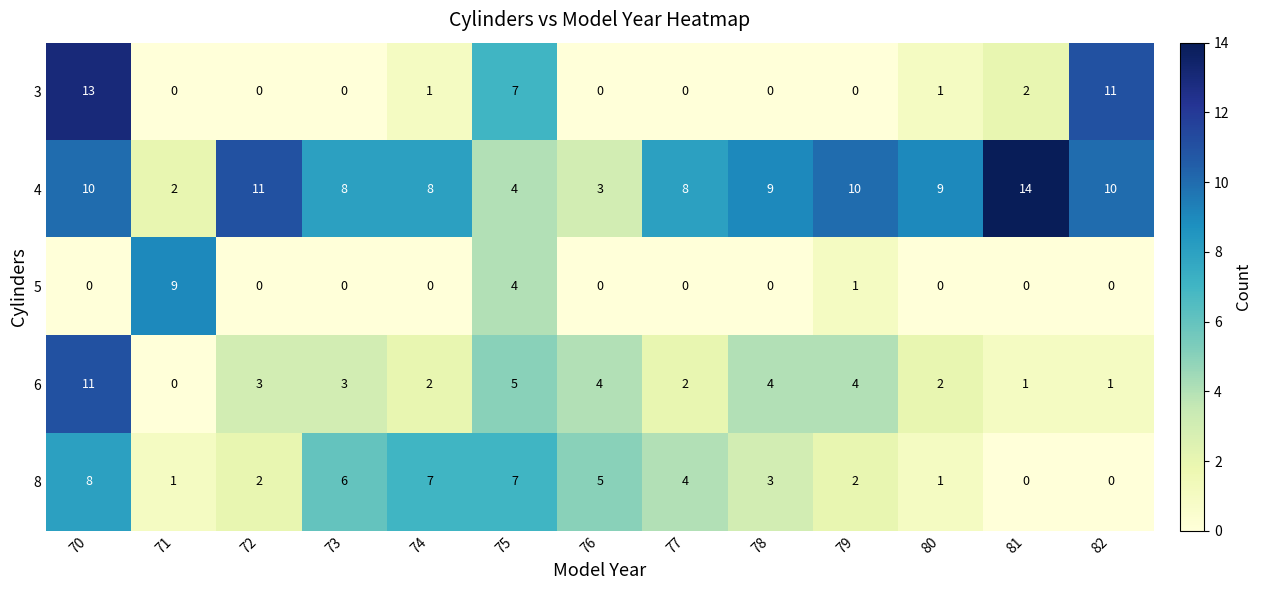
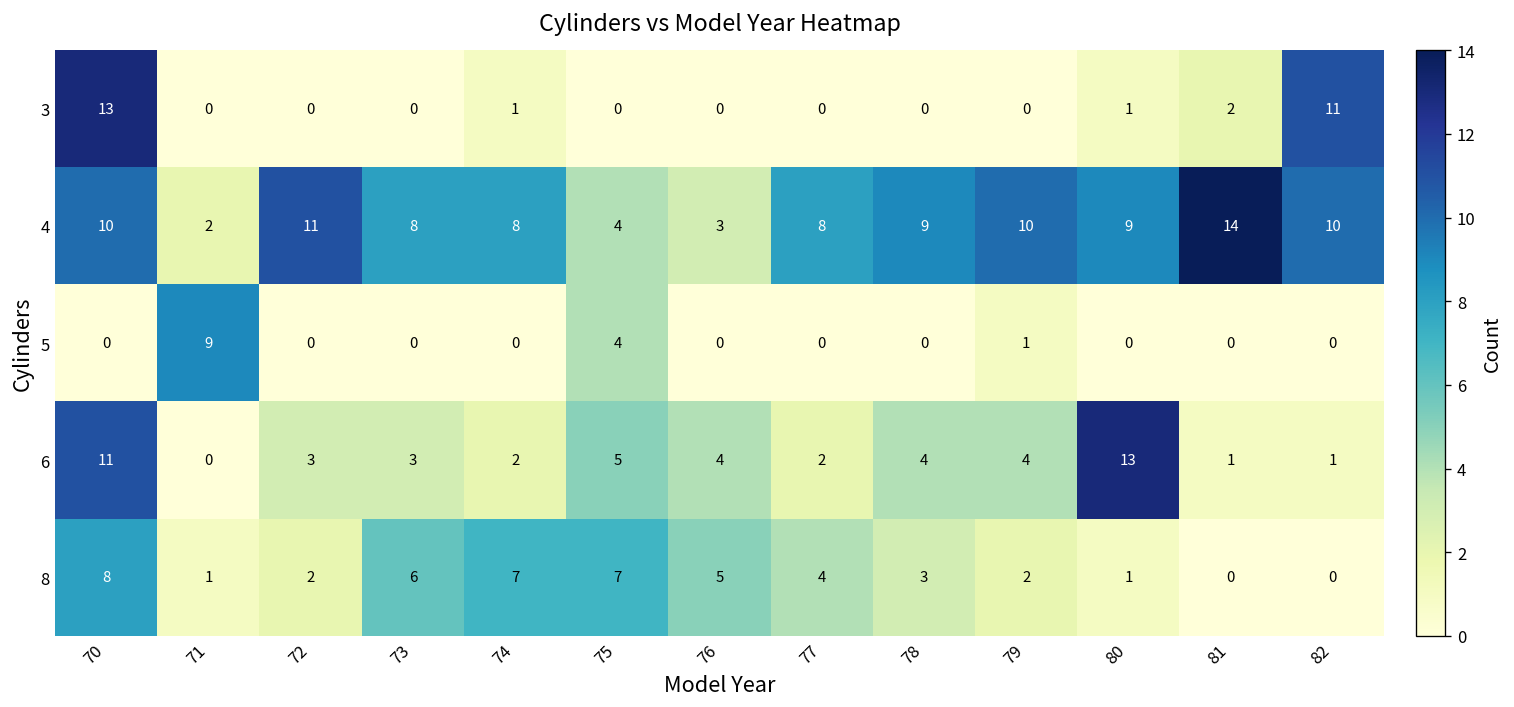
3, 75: 7 -> 0
6, 80: 2 -> 13
